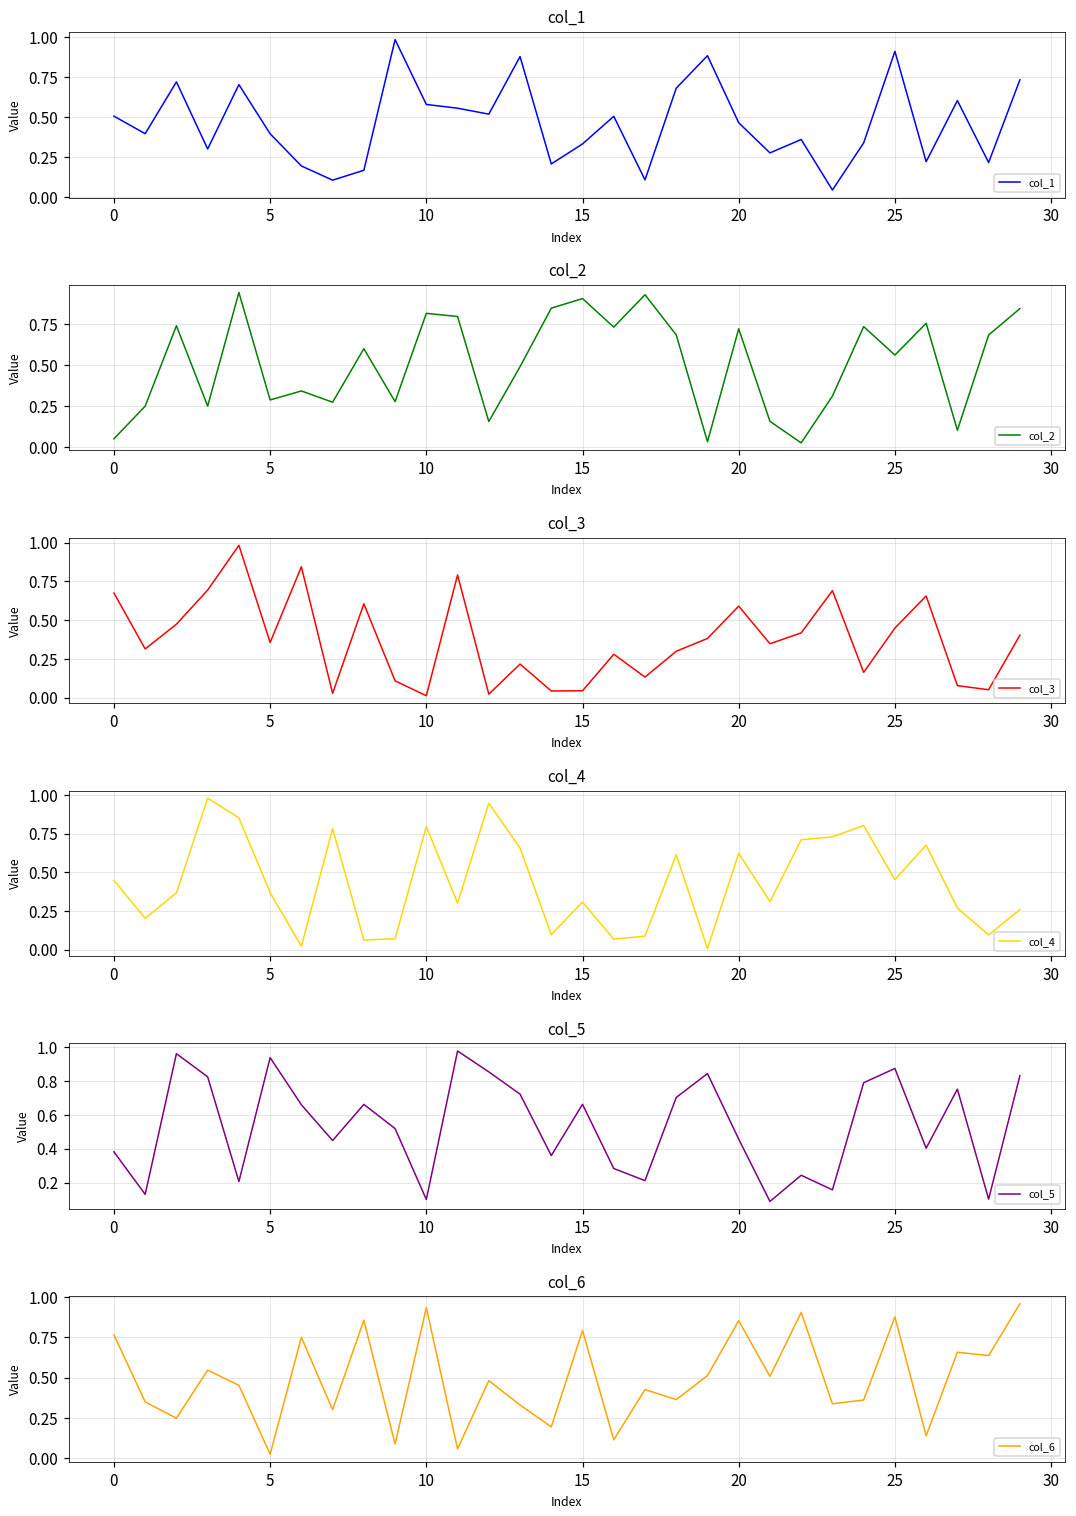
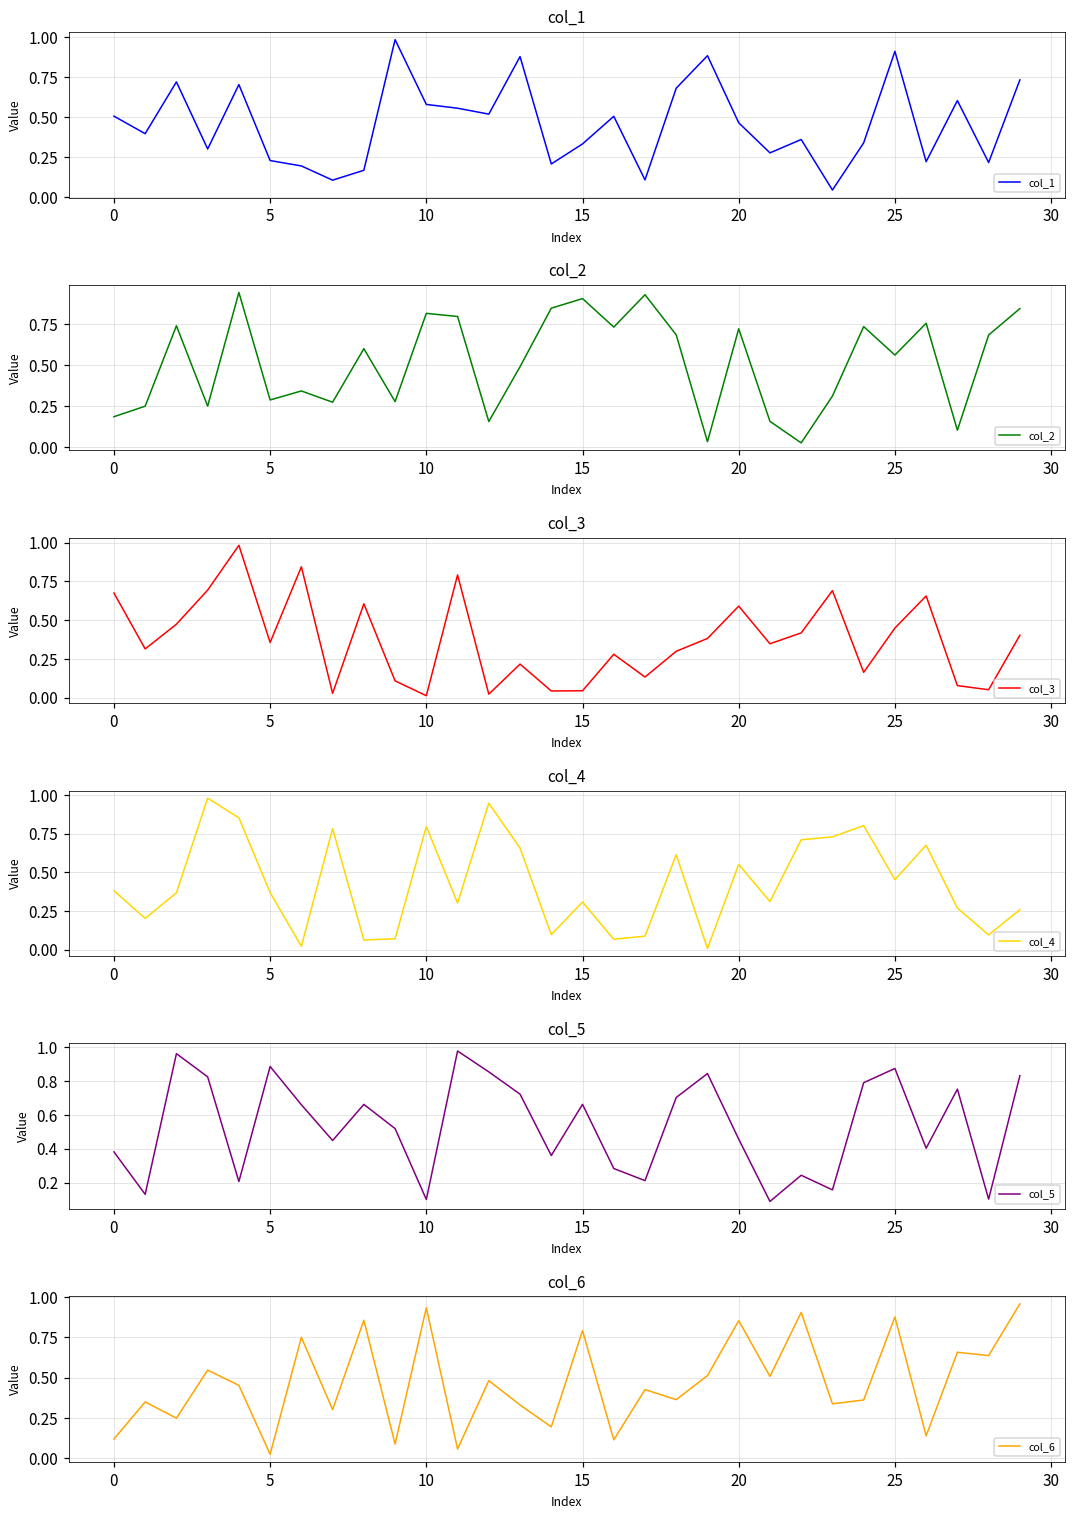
col_1, 5: 0.40 -> 0.23
col_2, 0: 0.05 -> 0.19
col_4, 0: 0.45 -> 0.38
col_4, 20: 0.62 -> 0.55
col_5, 5: 0.94 -> 0.89
col_6, 0: 0.77 -> 0.12
